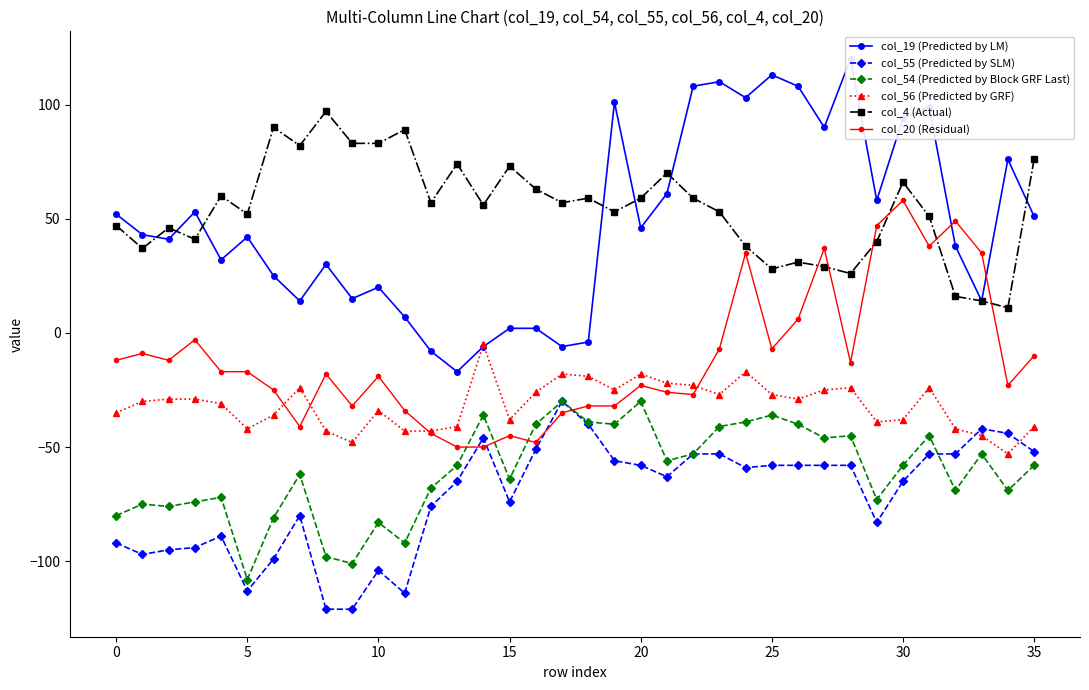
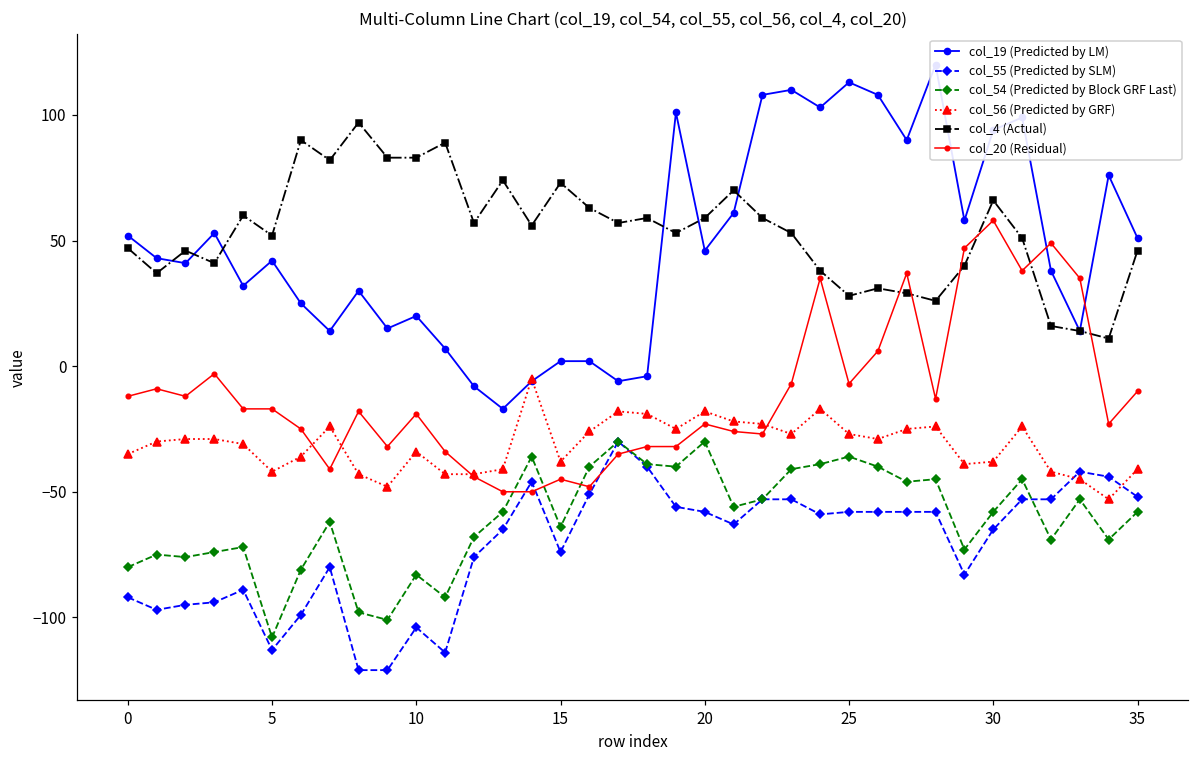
col_4 (Actual), 35: 76 -> 46
